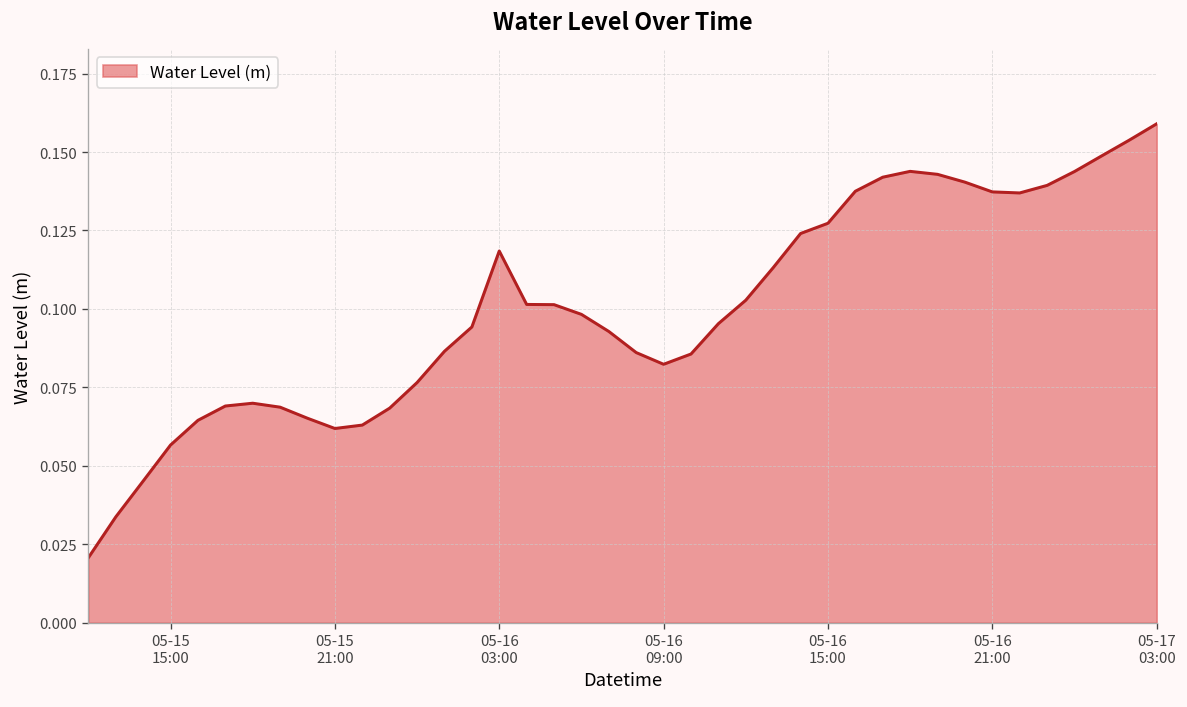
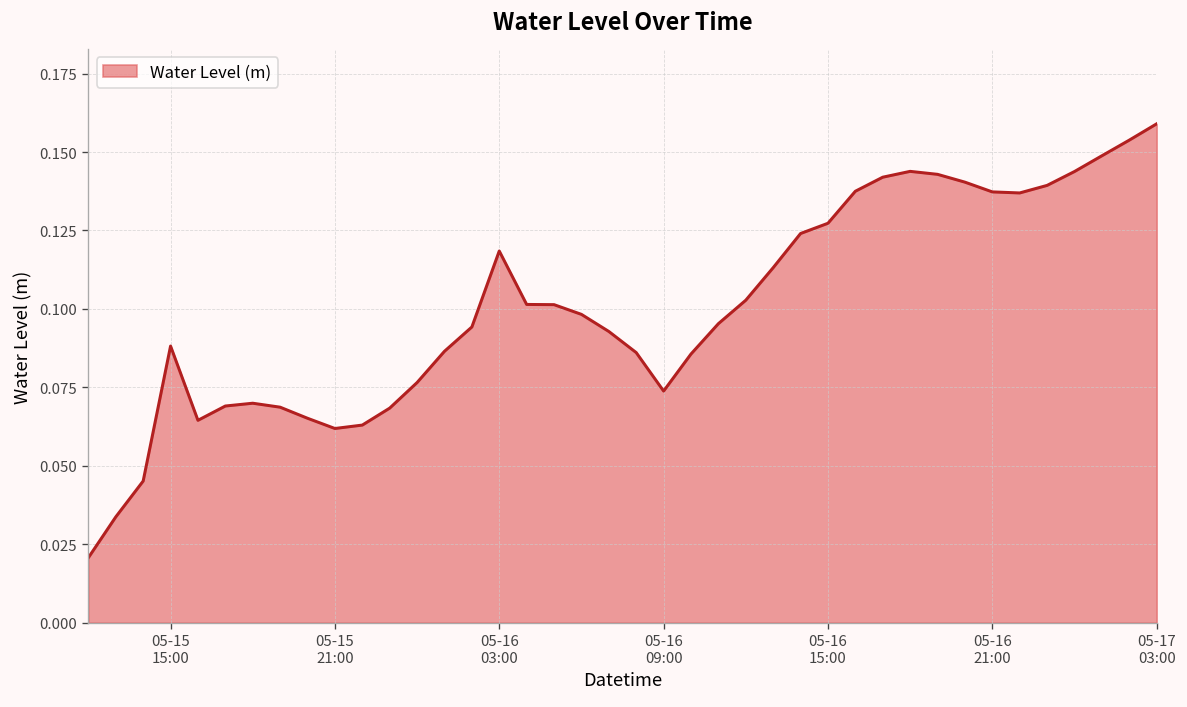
05-15 15:00: 0.057 -> 0.088
05-16 09:00: 0.082 -> 0.074
